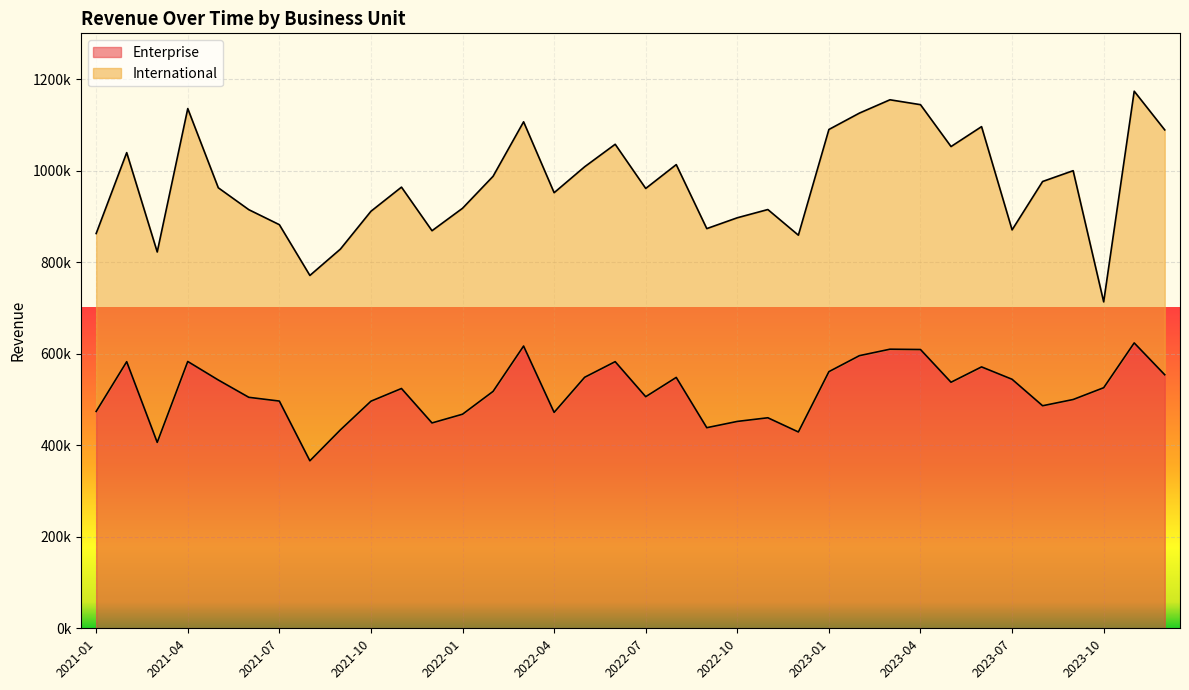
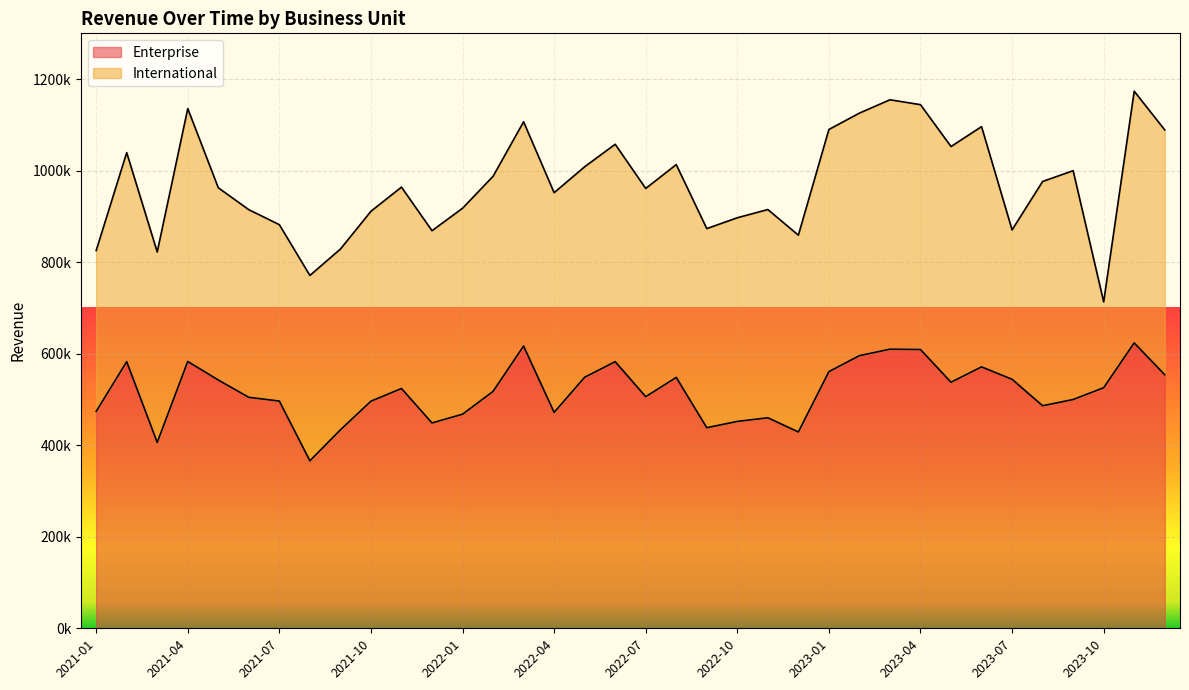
International, 2021-01: 390000 -> 350000
